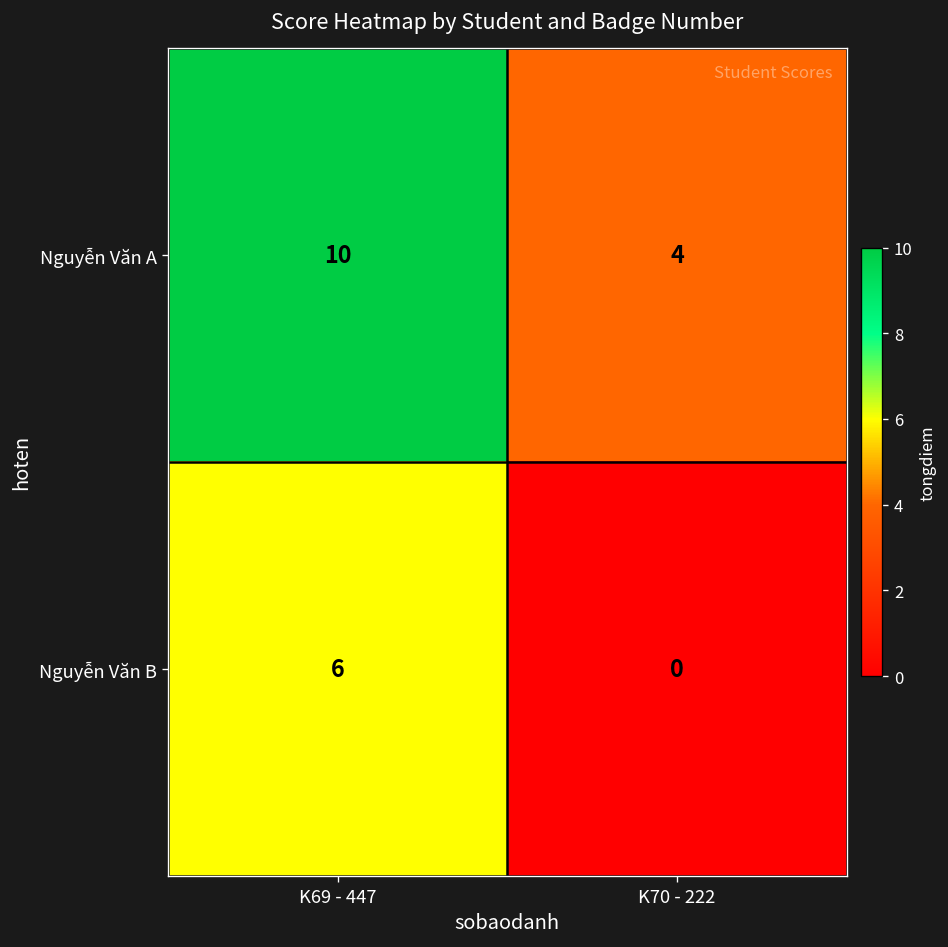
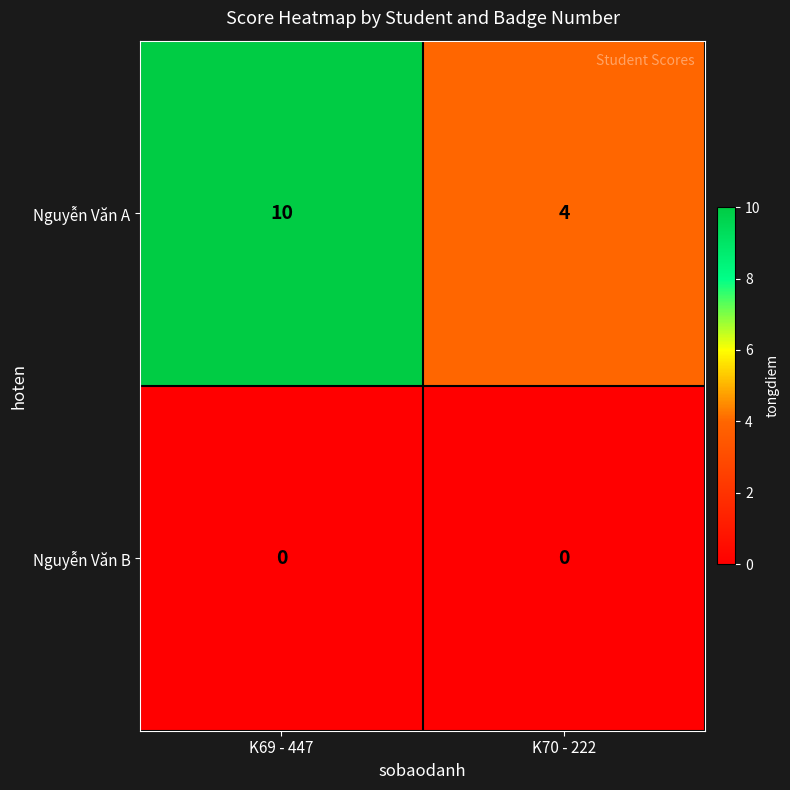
Nguyễn Văn B, K69 - 447: 6 -> 0
